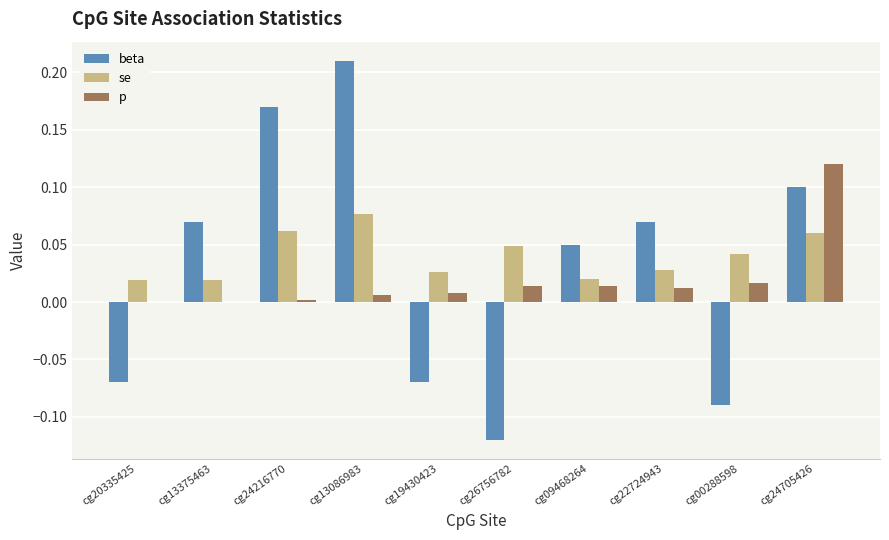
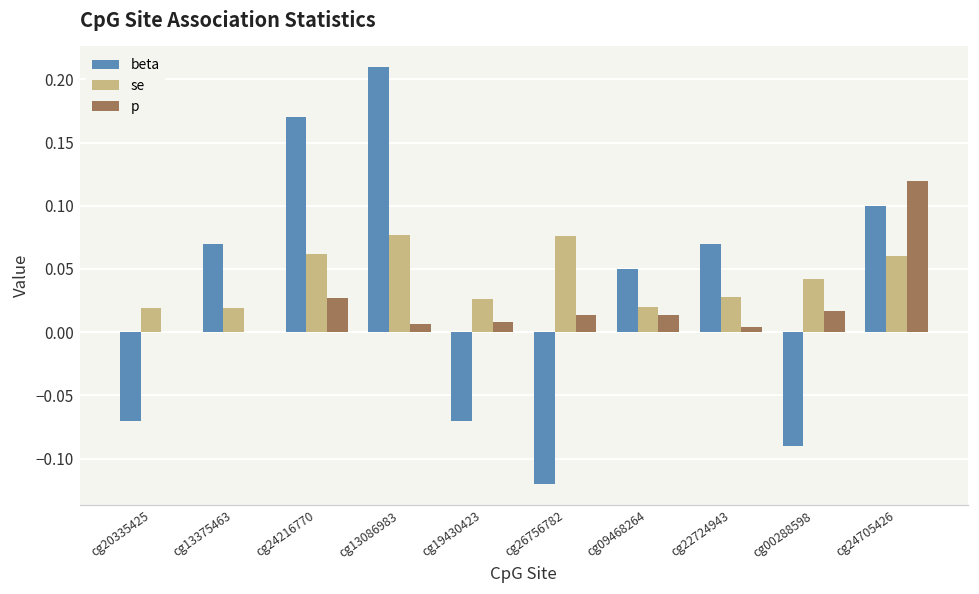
p, cg24216770: 0.002 -> 0.027
se, cg26756782: 0.049 -> 0.076
p, cg22724943: 0.012 -> 0.004
